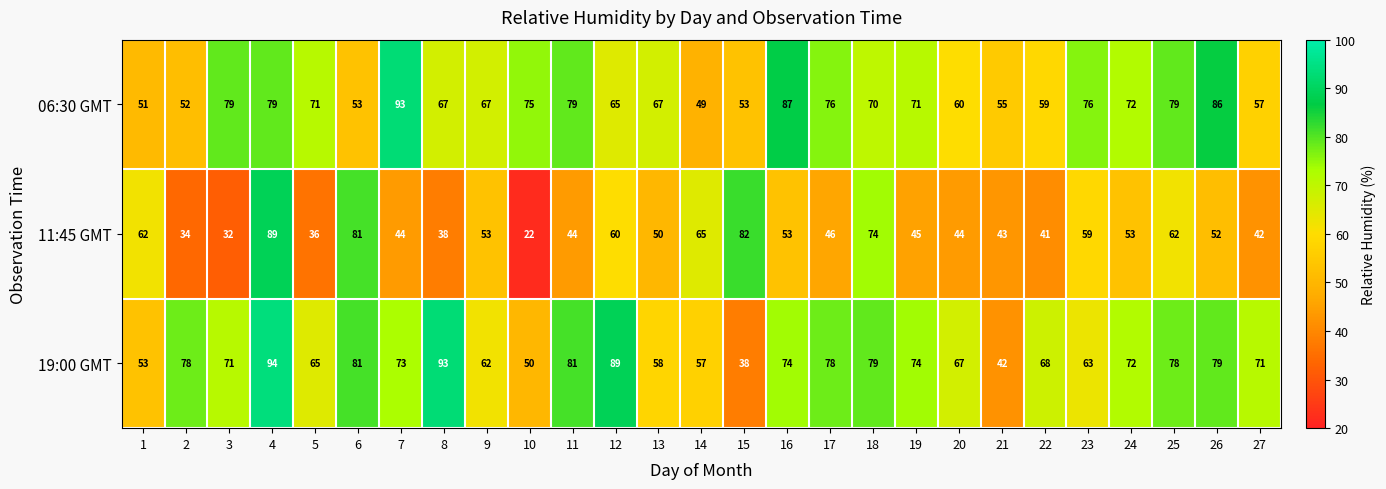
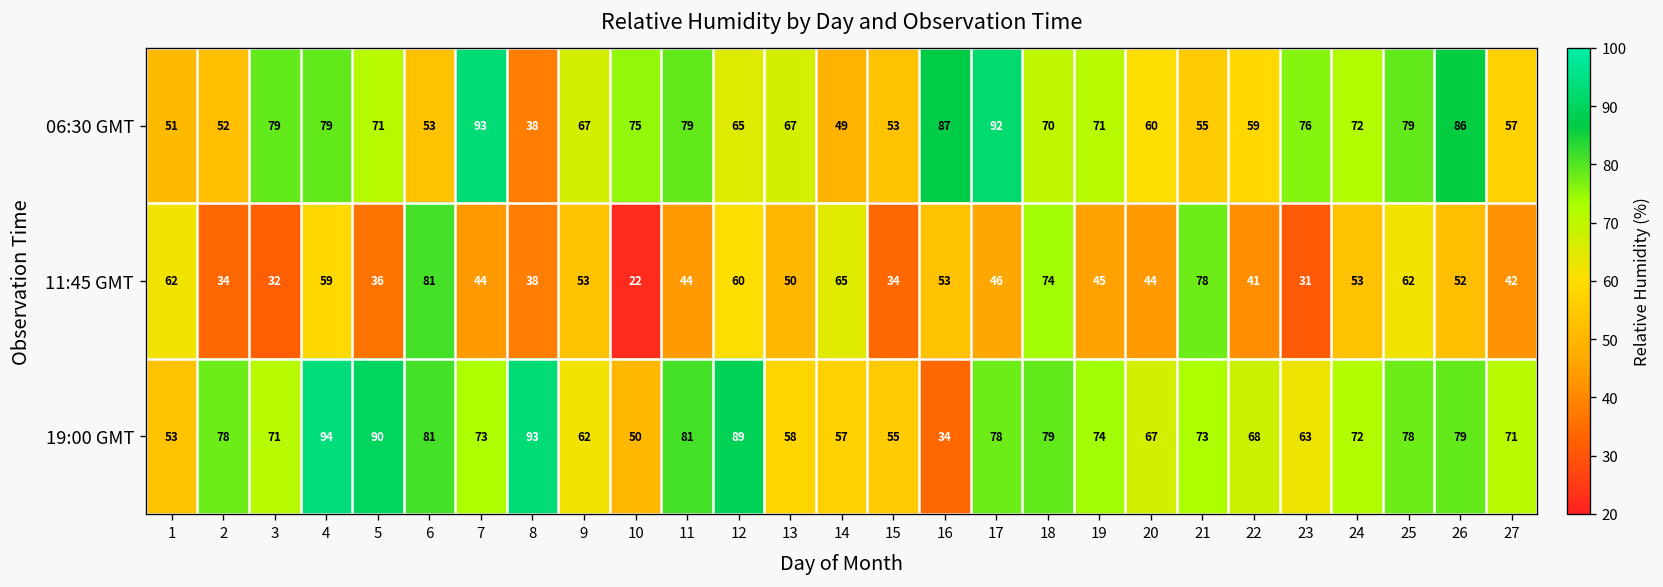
06:30 GMT, 8: 67 -> 38
06:30 GMT, 17: 76 -> 92
11:45 GMT, 4: 89 -> 59
11:45 GMT, 15: 82 -> 34
11:45 GMT, 21: 43 -> 78
11:45 GMT, 23: 59 -> 31
19:00 GMT, 5: 65 -> 90
19:00 GMT, 15: 38 -> 55
19:00 GMT, 16: 74 -> 34
19:00 GMT, 21: 42 -> 73
